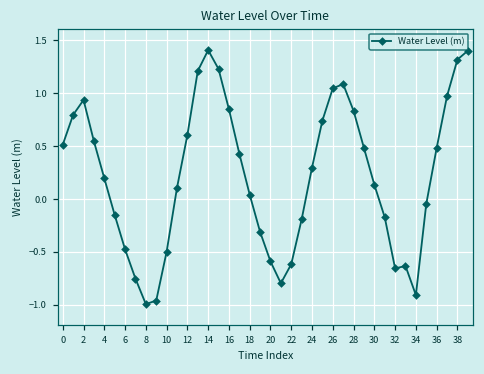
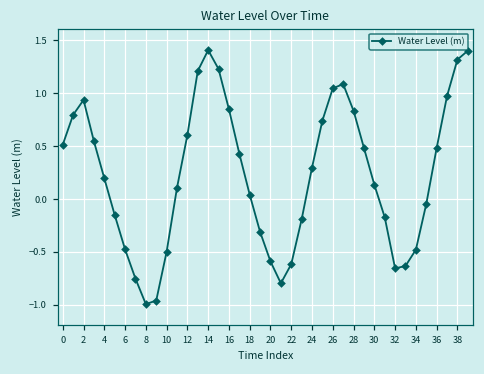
34: -0.9 -> -0.5
